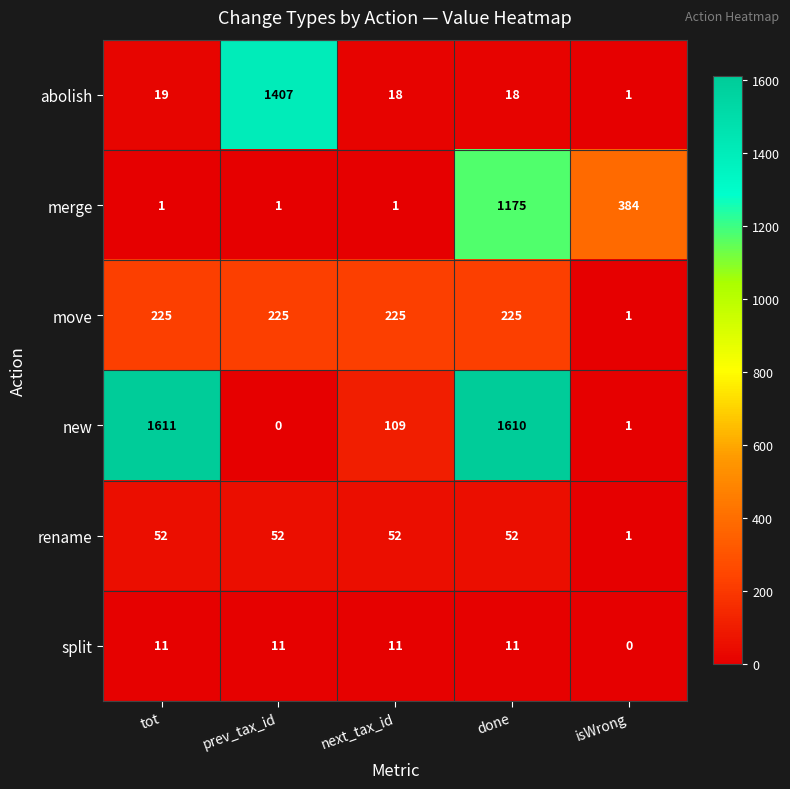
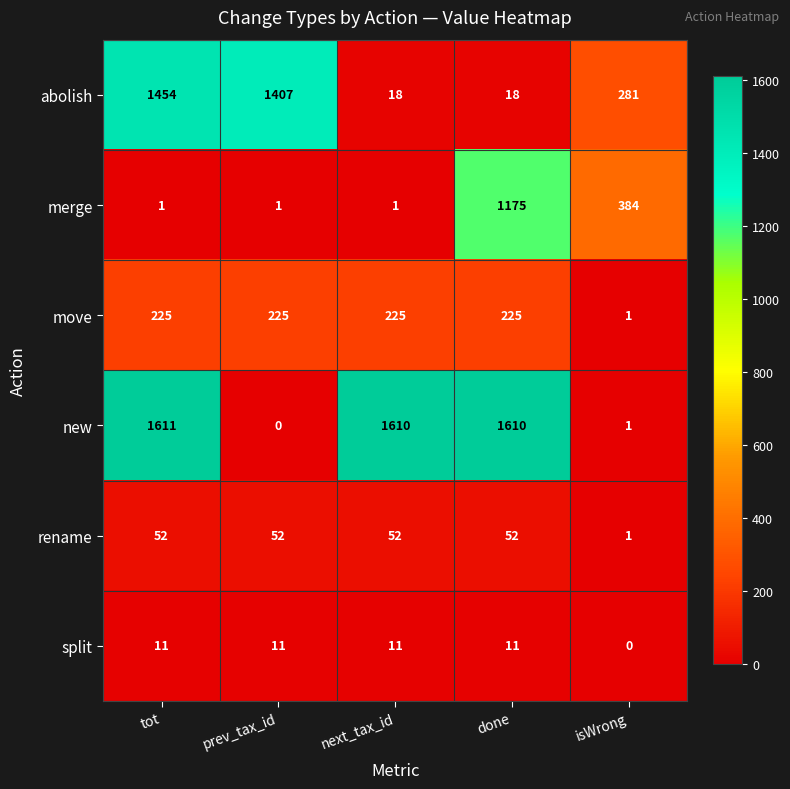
abolish, tot: 19 -> 1454
abolish, isWrong: 1 -> 281
new, next_tax_id: 109 -> 1610
